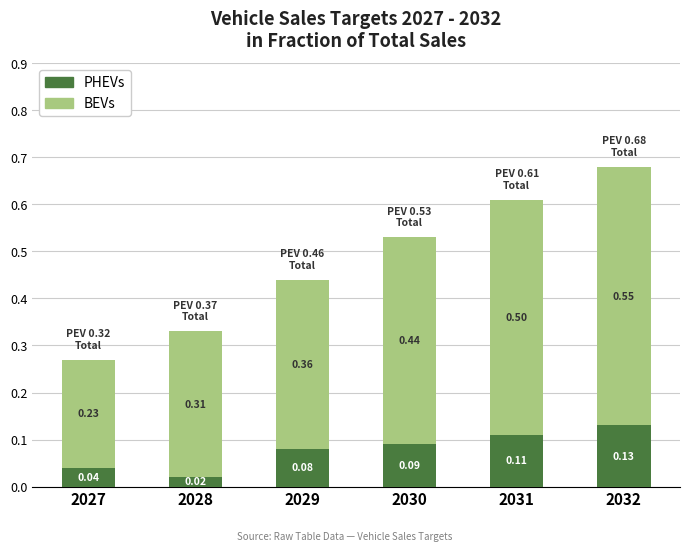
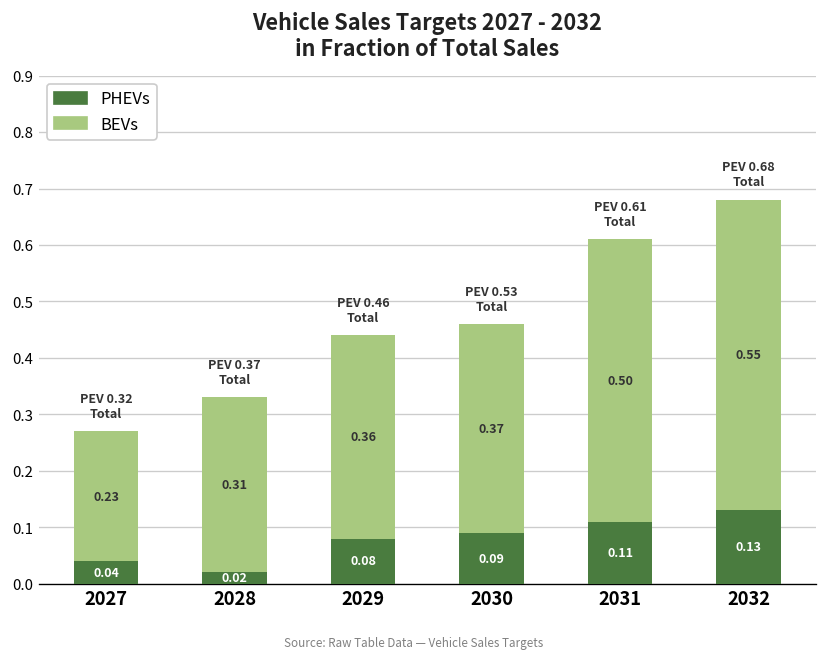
BEVs, 2030: 0.44 -> 0.37
